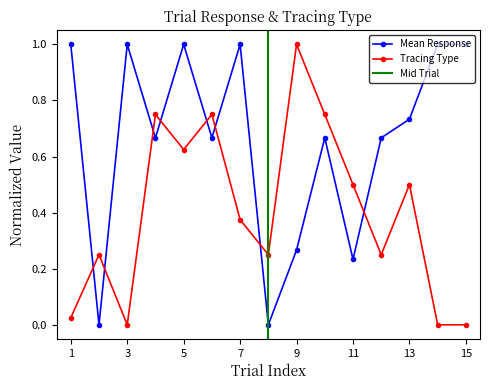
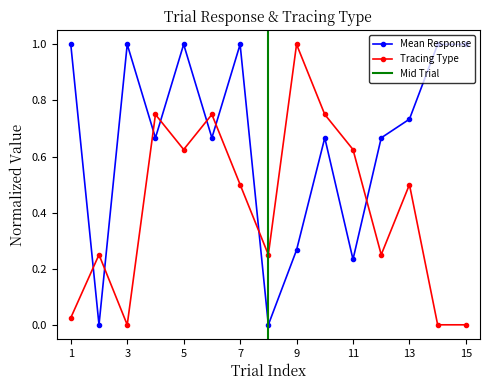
Tracing Type, 7: 0.38 -> 0.50
Tracing Type, 11: 0.50 -> 0.63
